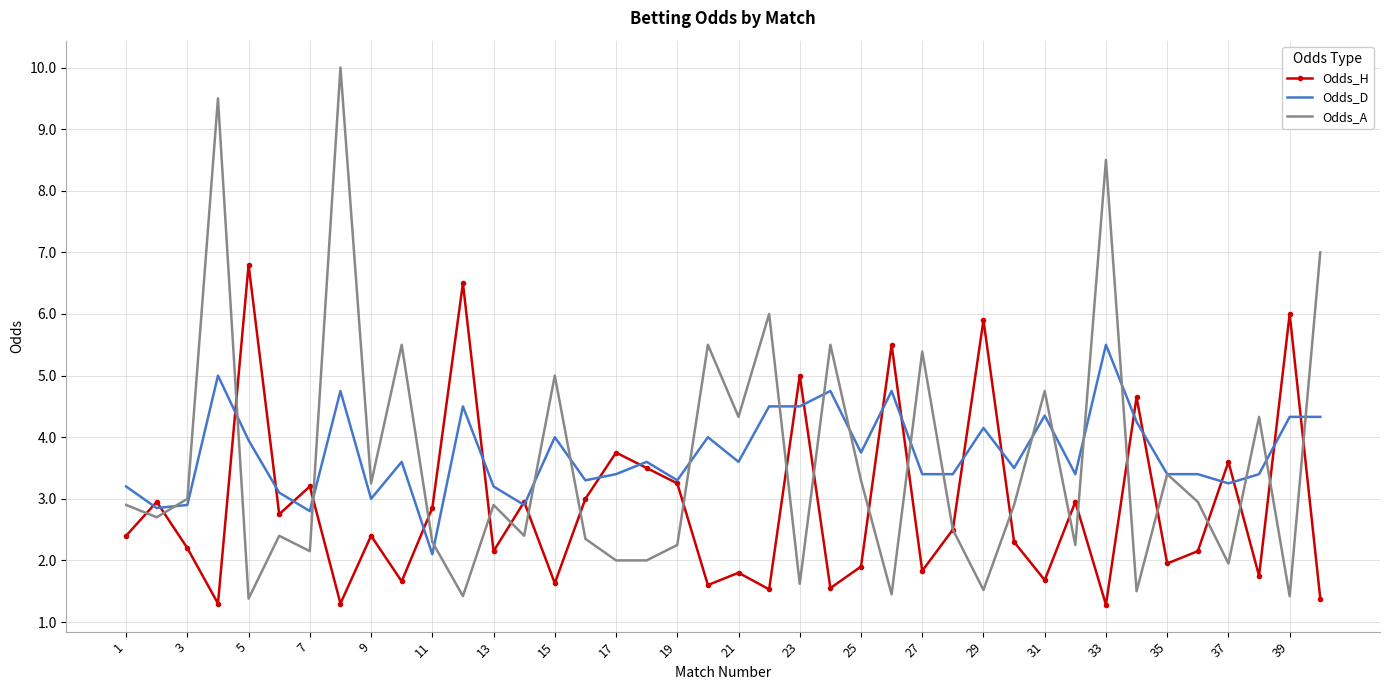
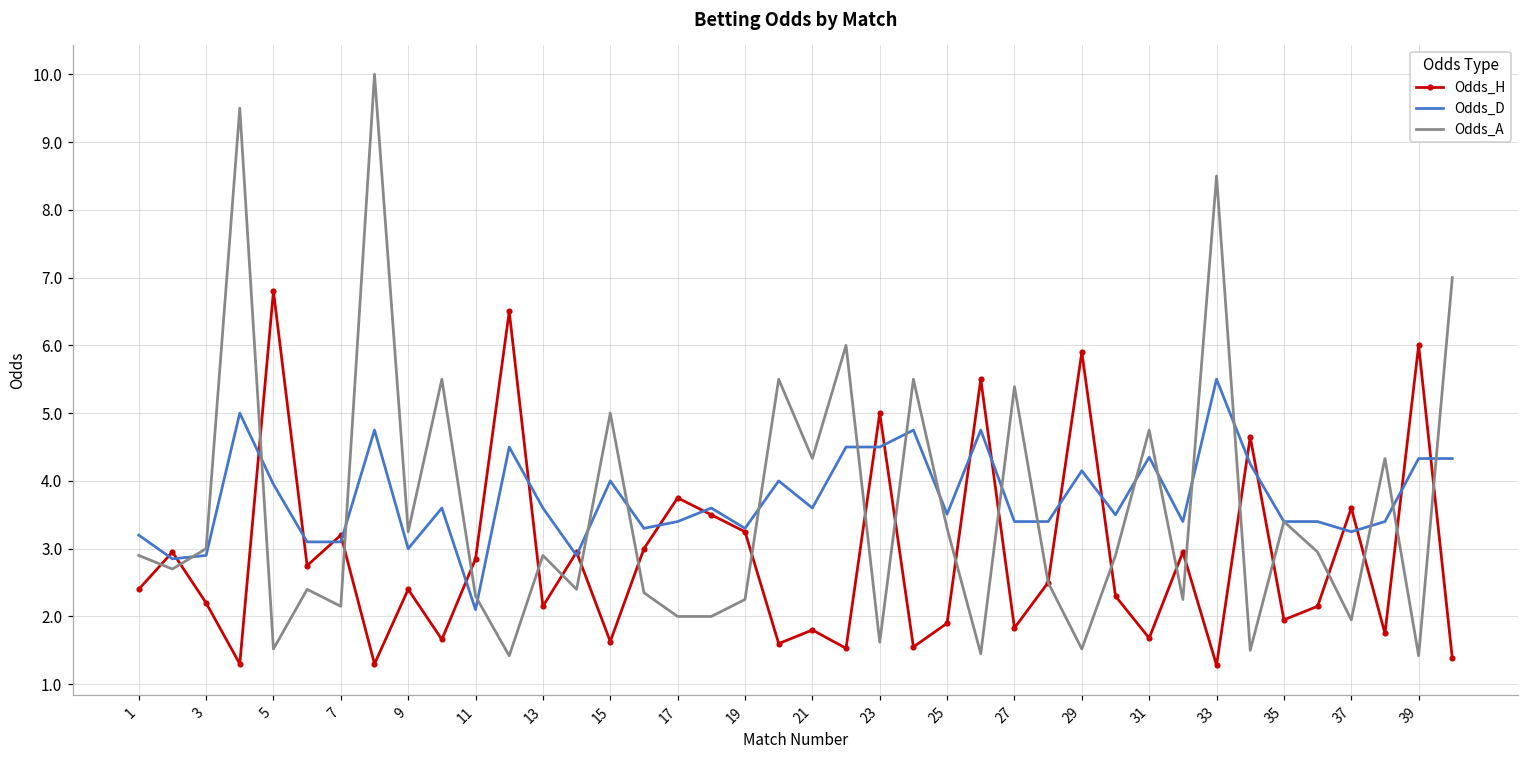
Odds_A, 5: 1.4 -> 1.5
Odds_D, 7: 2.8 -> 3.1
Odds_D, 13: 3.2 -> 3.6
Odds_D, 25: 3.8 -> 3.5
